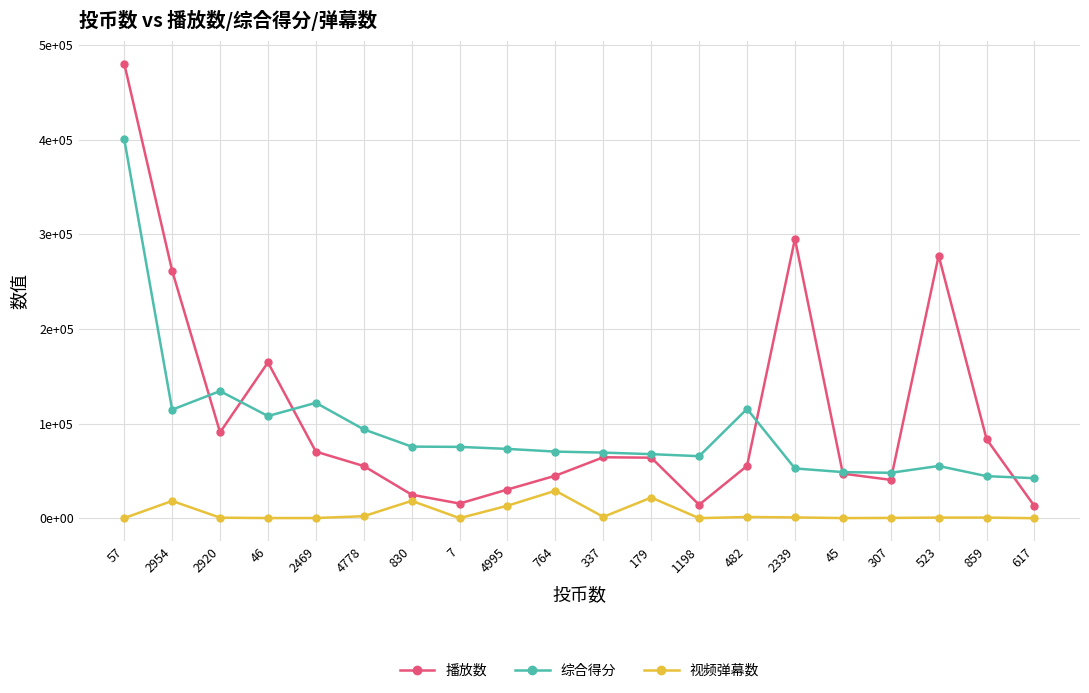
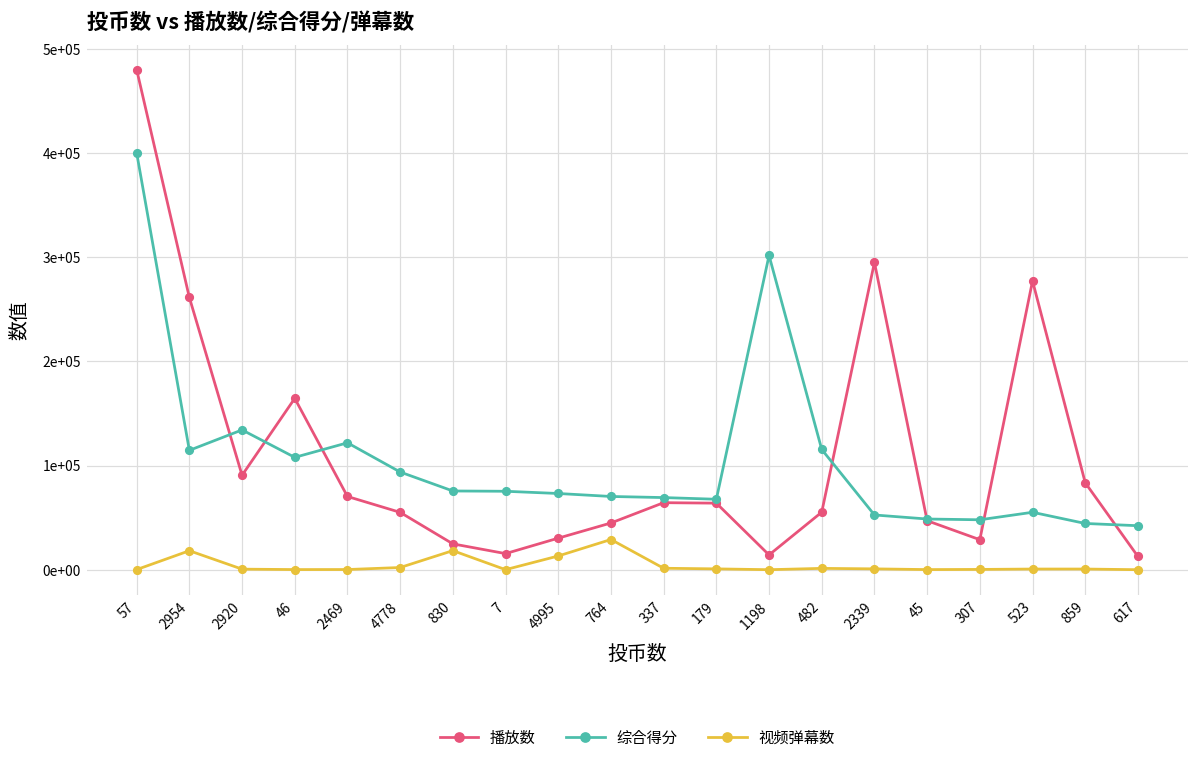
视频弹幕数, 179: 20000 -> 0
综合得分, 1198: 70000 -> 300000
播放数, 307: 40000 -> 30000
